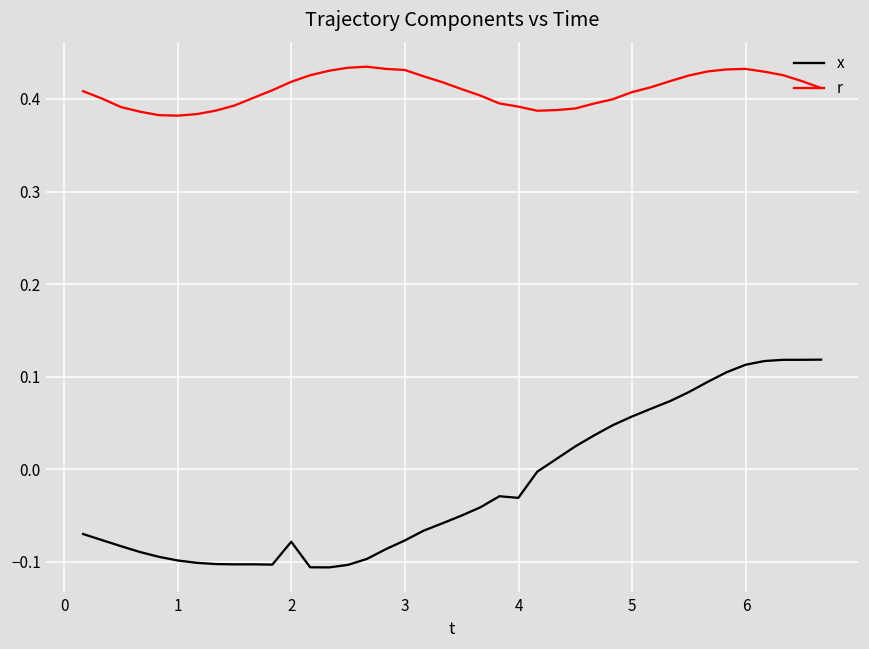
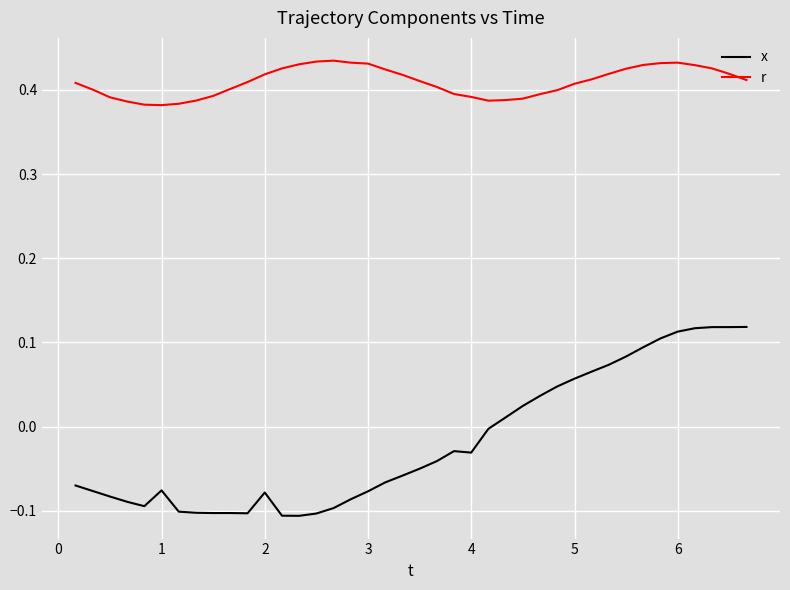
x, 1: -0.10 -> -0.08
